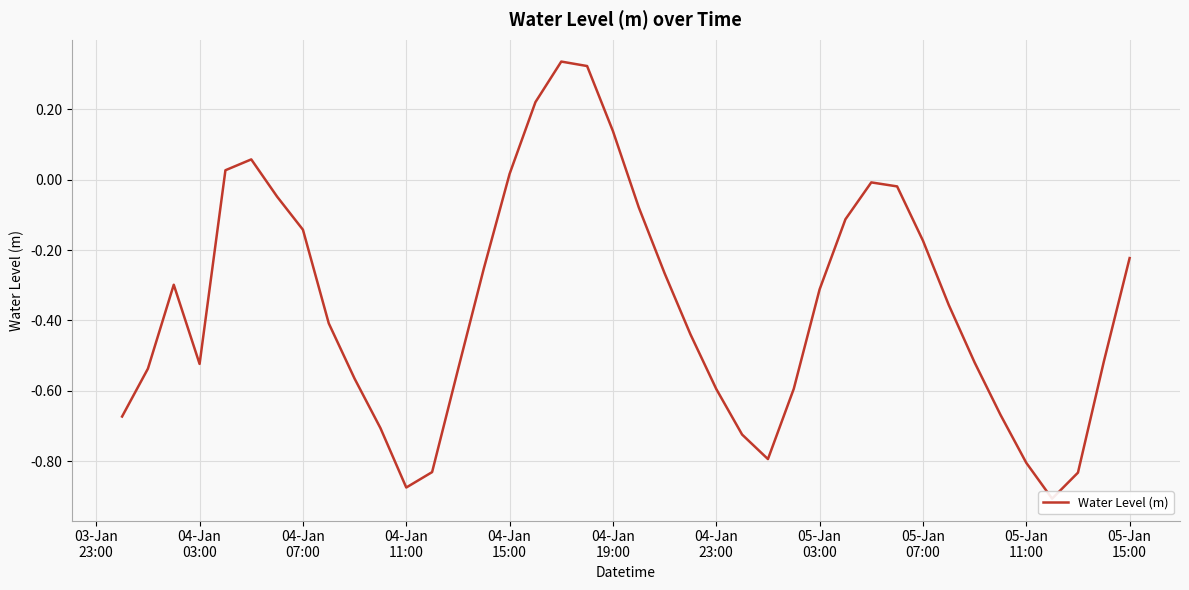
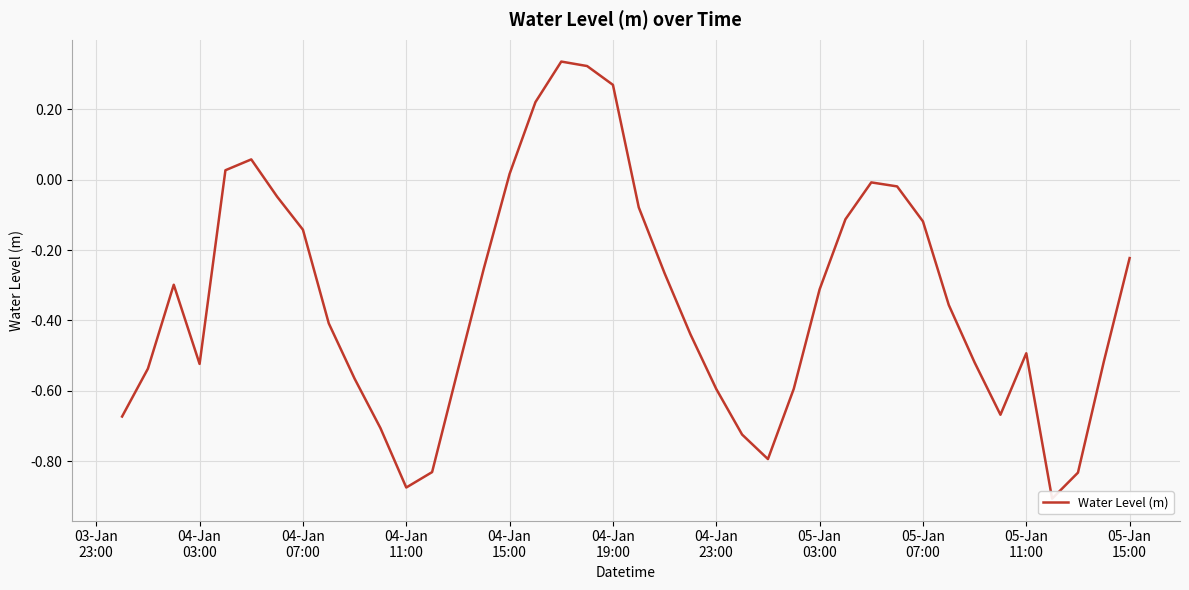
04-Jan 19:00: 0.14 -> 0.27
05-Jan 07:00: -0.17 -> -0.12
05-Jan 11:00: -0.80 -> -0.49
